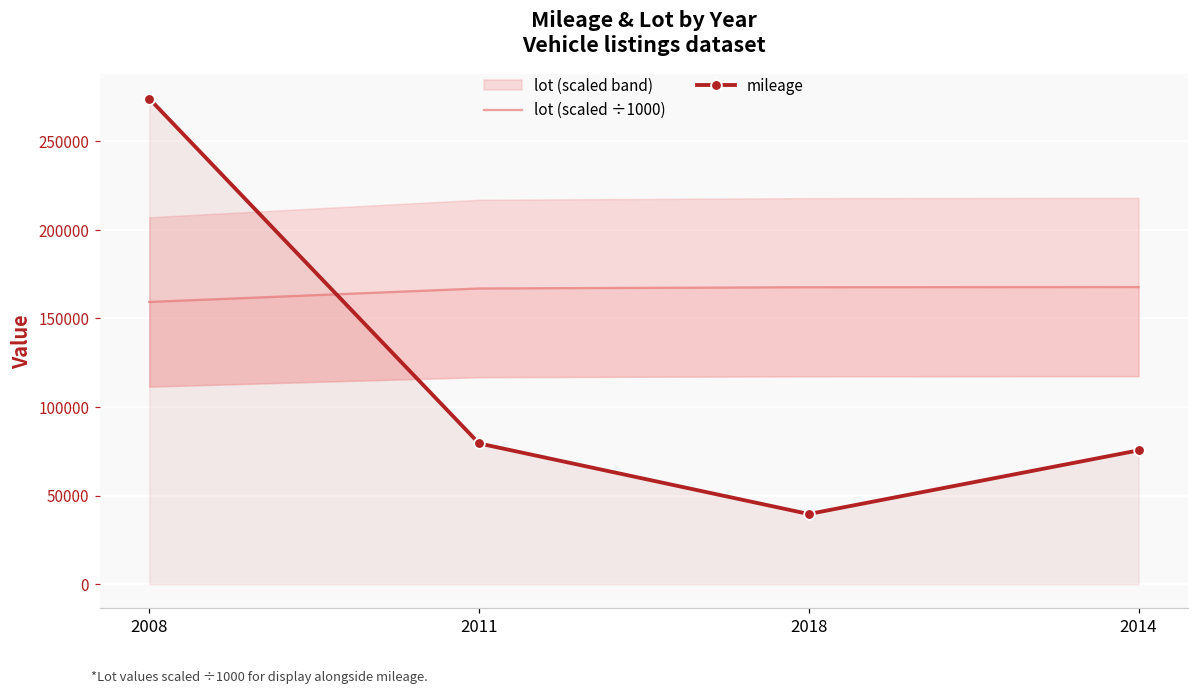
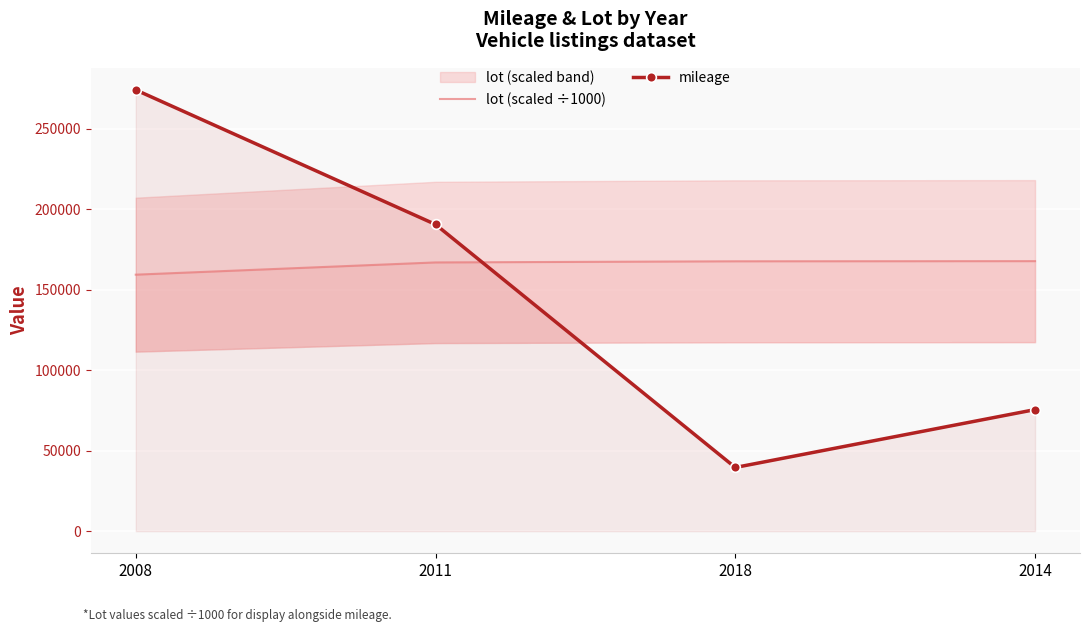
mileage, 2011: 79000 -> 191000
